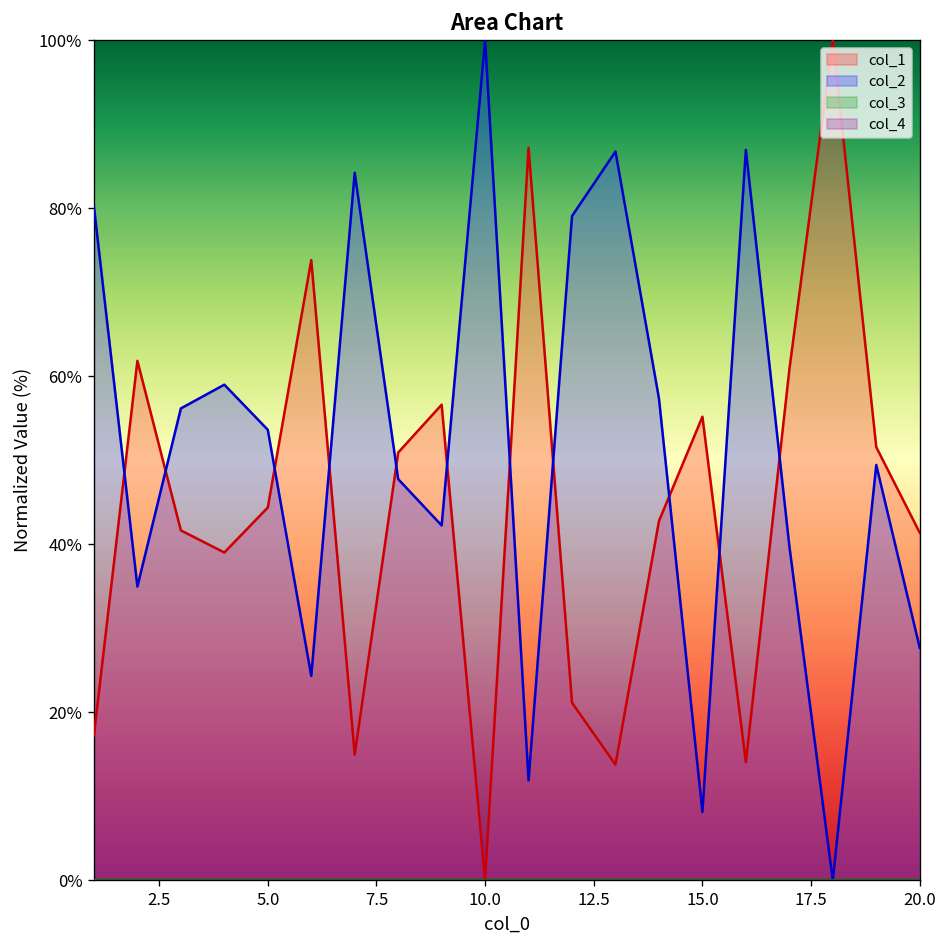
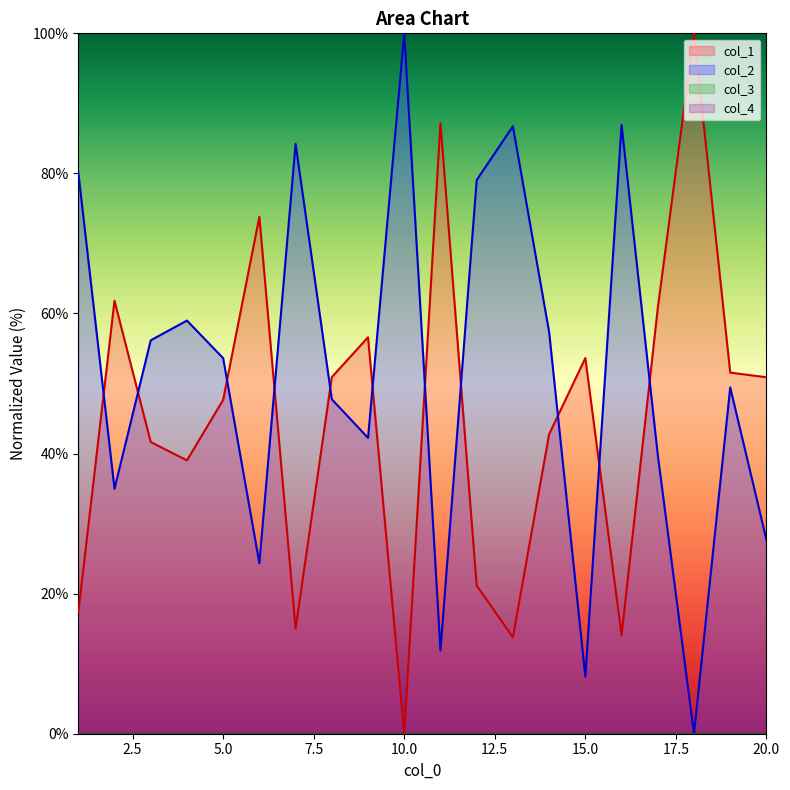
col_1, 5.0: 44% -> 48%
col_1, 15.0: 55% -> 54%
col_1, 20.0: 41% -> 51%
